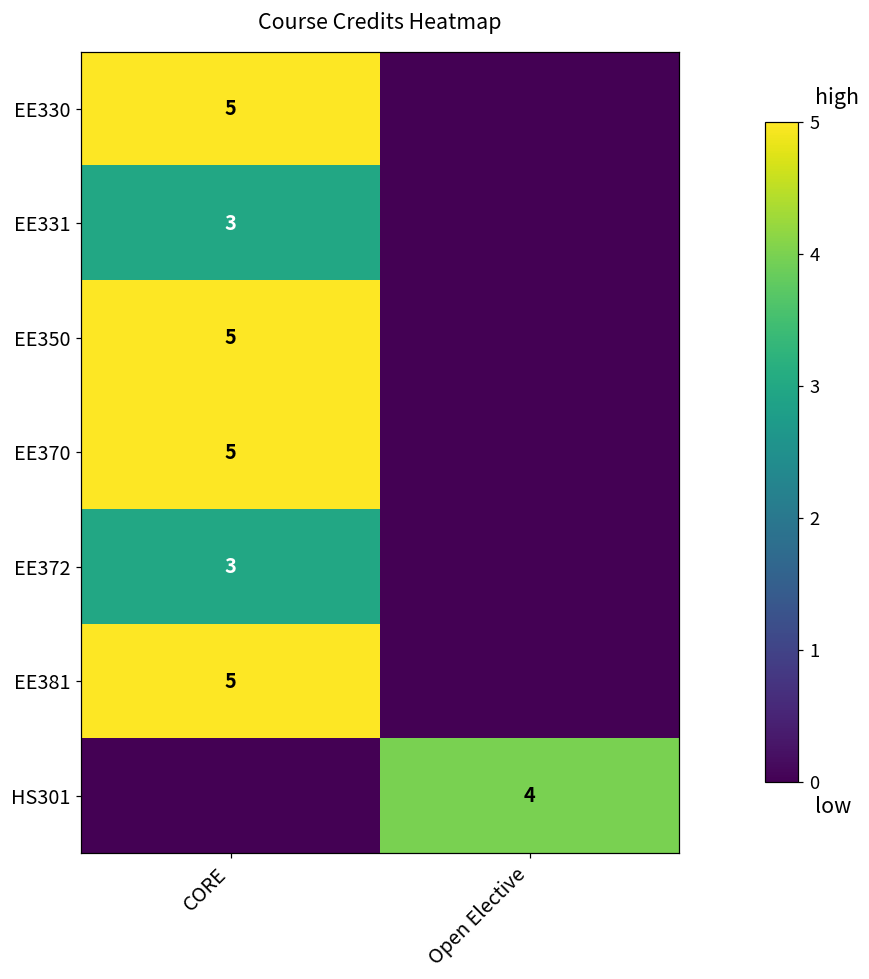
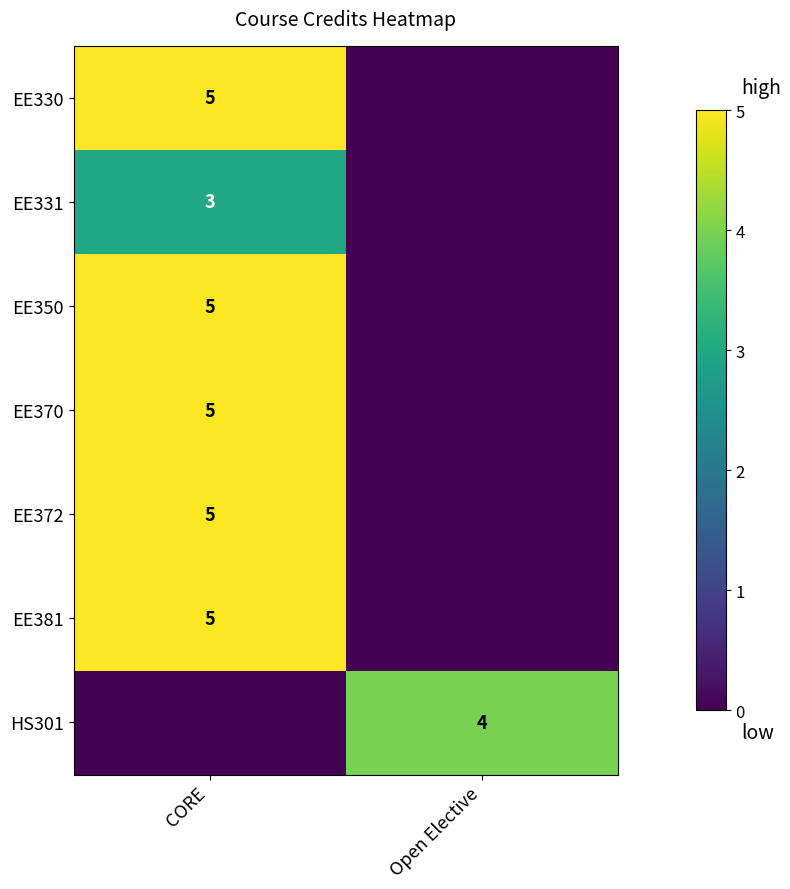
EE372, CORE: 3 -> 5
